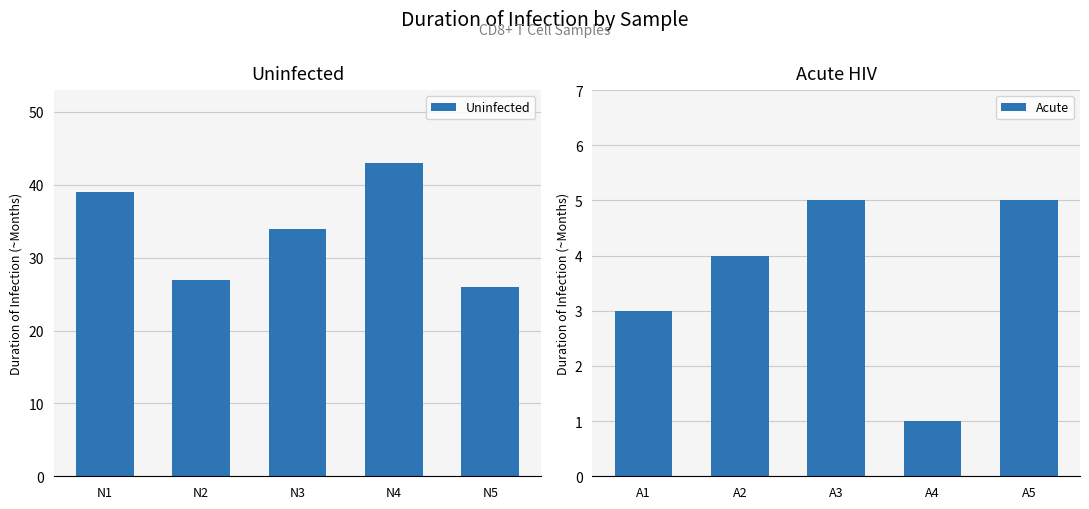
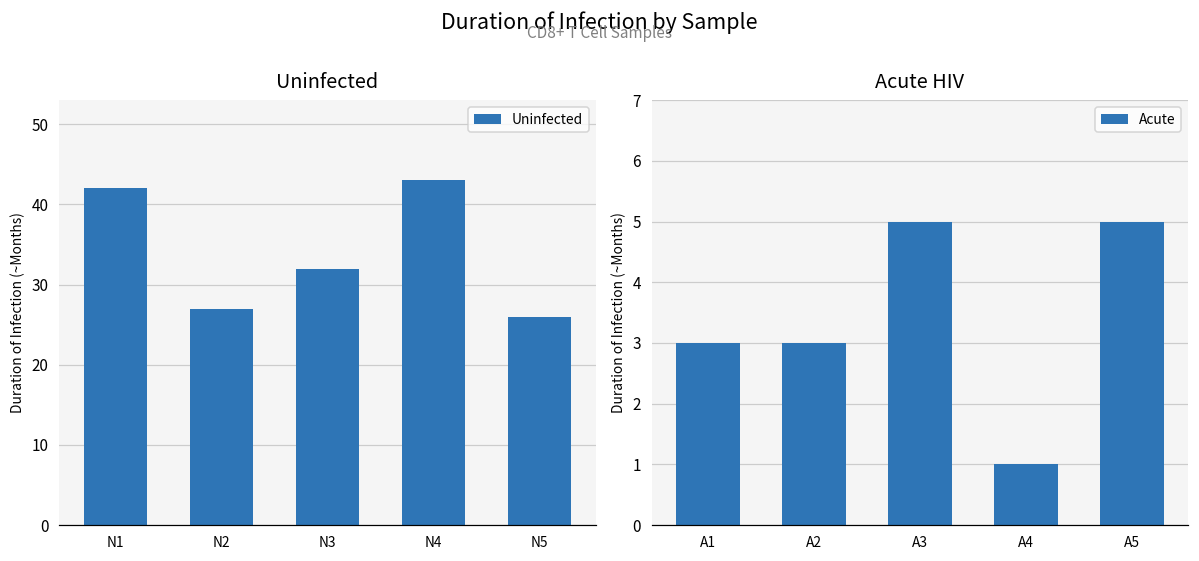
Uninfected, N1: 39 -> 42
Uninfected, N3: 34 -> 32
Acute HIV, A2: 4 -> 3
